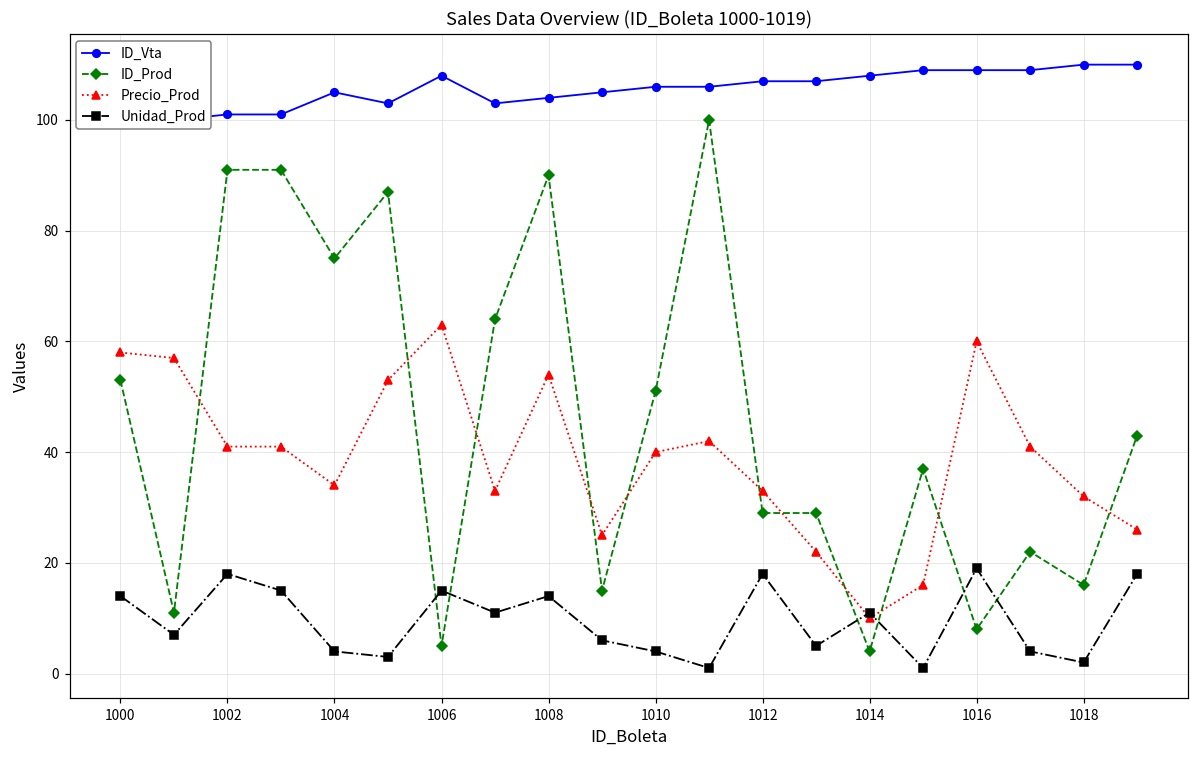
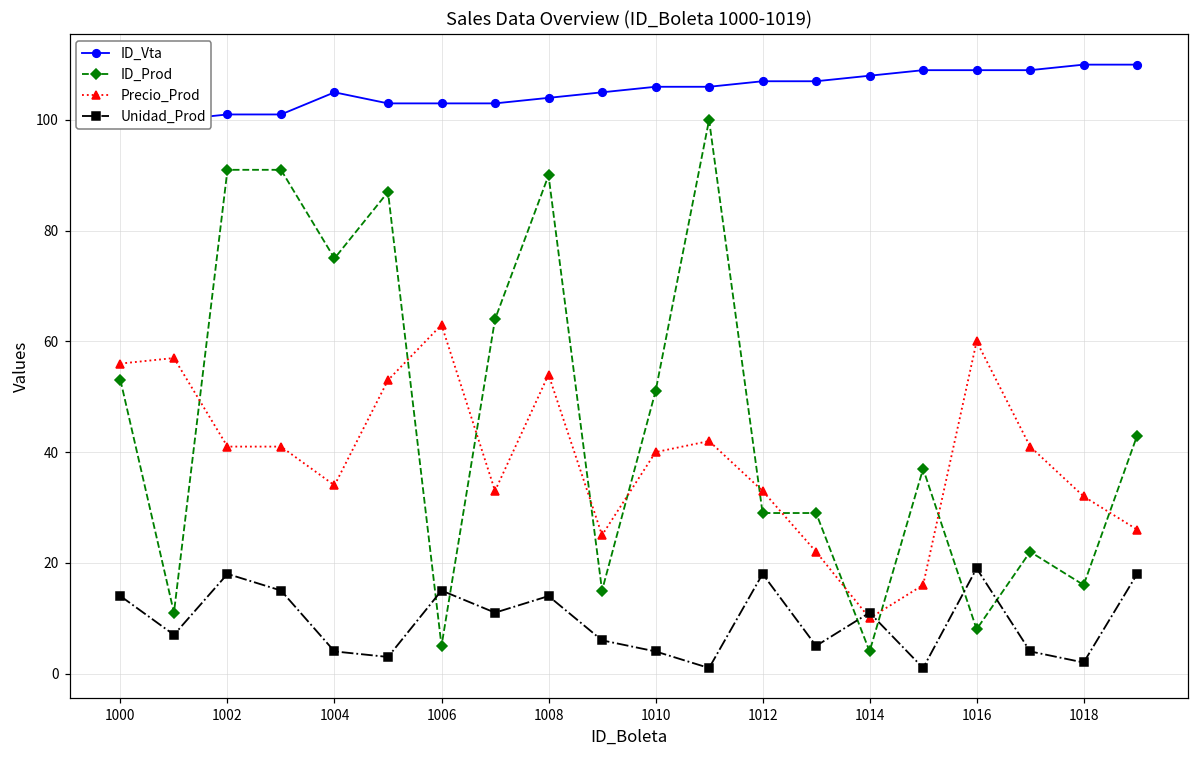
Precio_Prod, 1000: 58 -> 56
ID_Vta, 1006: 108 -> 103
